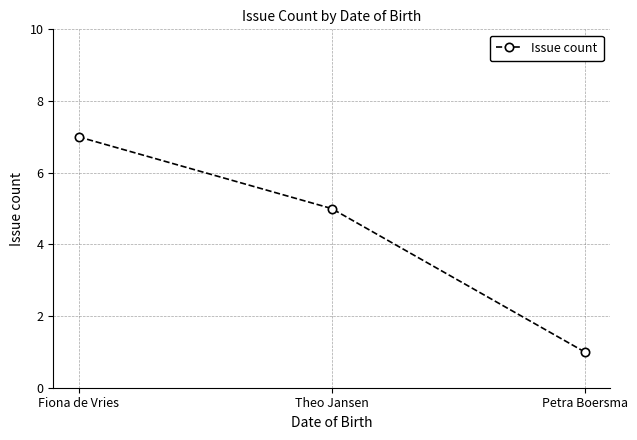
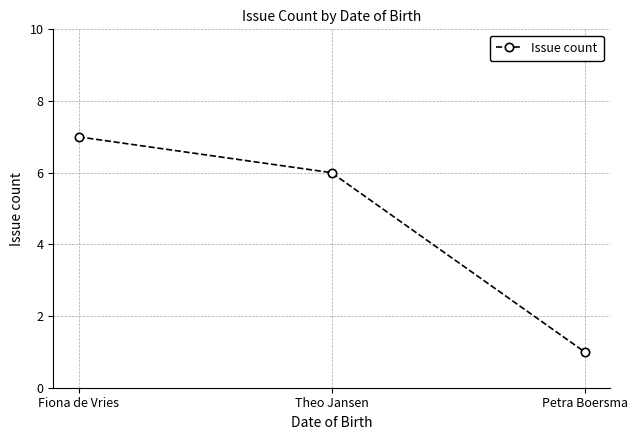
Theo Jansen: 5 -> 6
